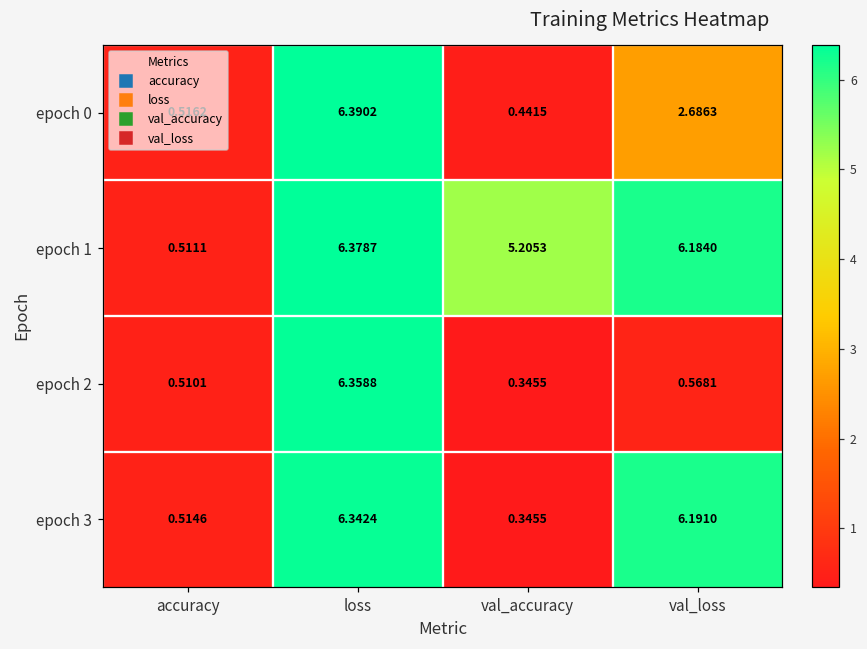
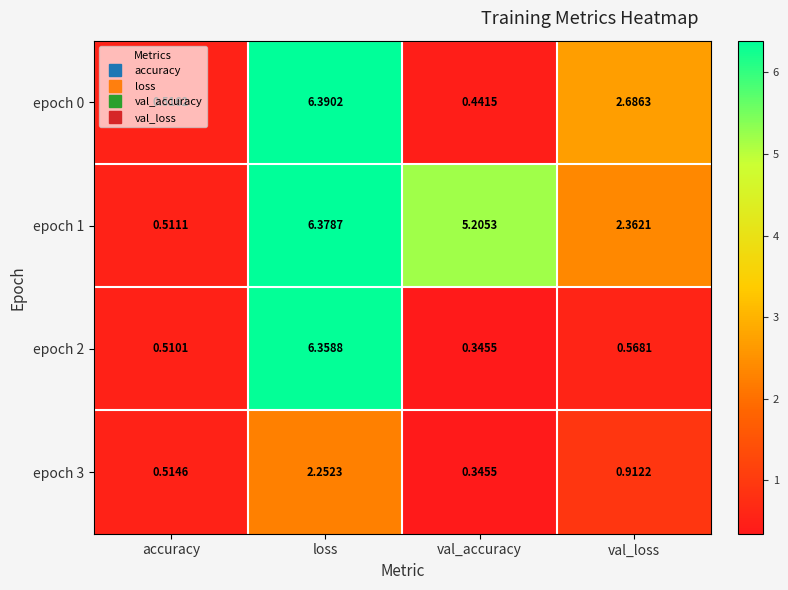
epoch 1, val_loss: 6.1840 -> 2.3621
epoch 3, loss: 6.3424 -> 2.2523
epoch 3, val_loss: 6.1910 -> 0.9122
